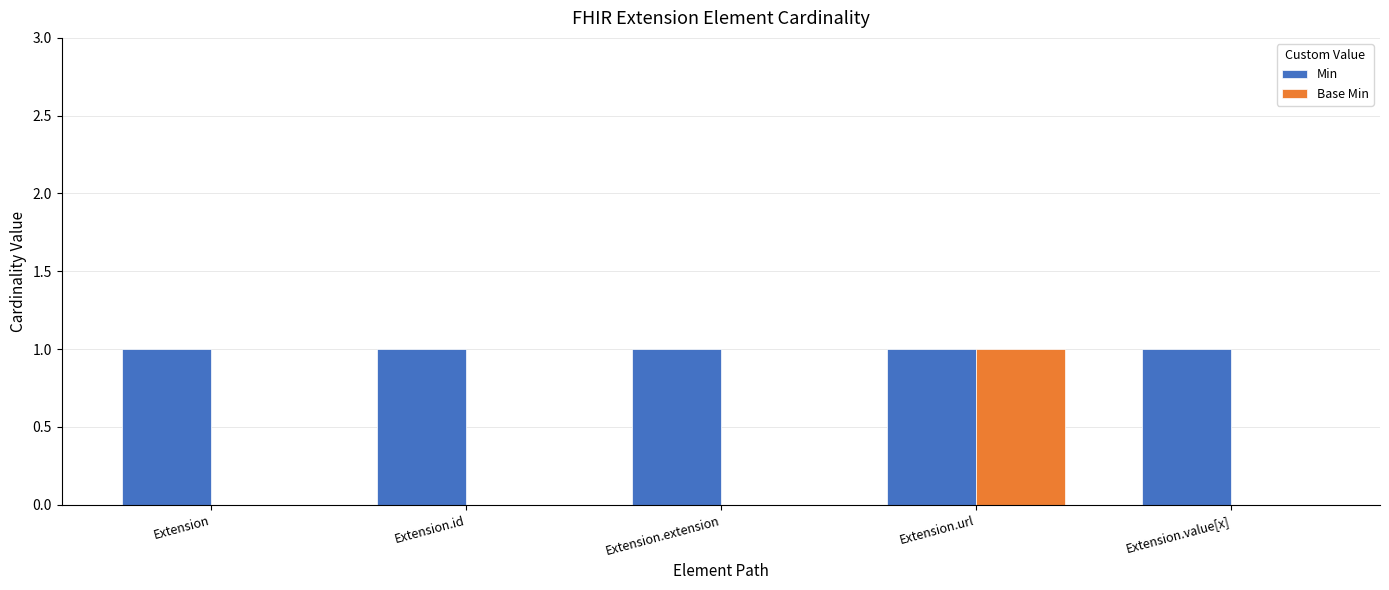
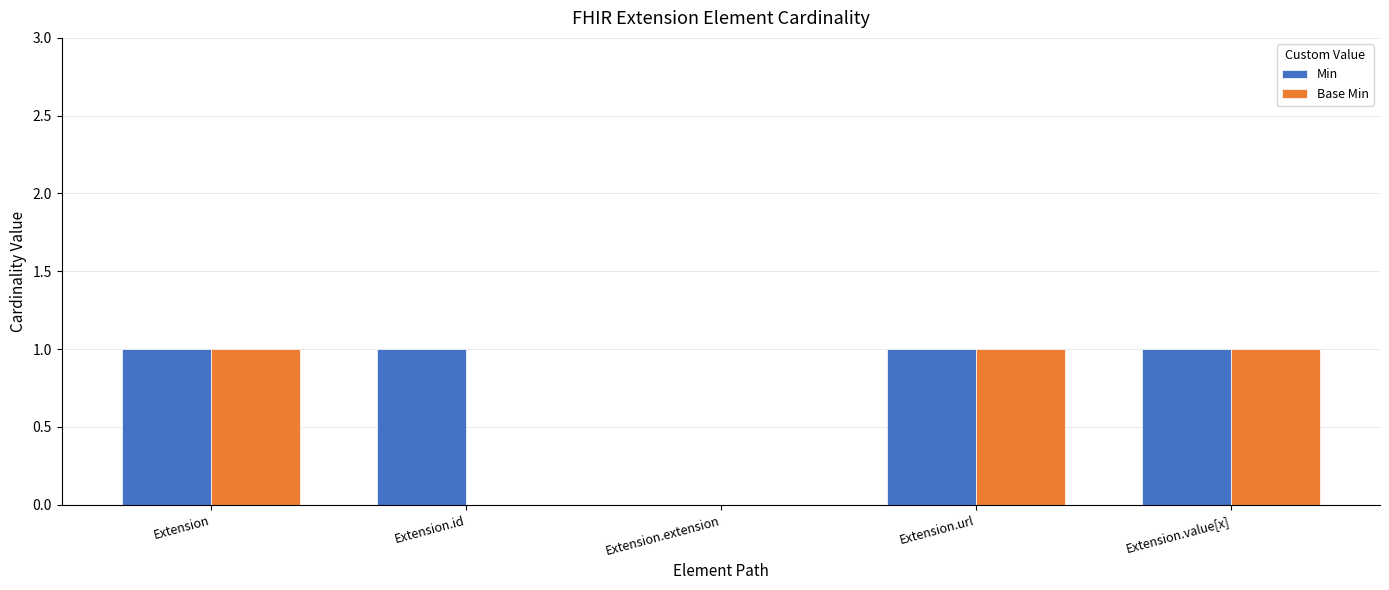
Base Min, Extension: 0 -> 1
Min, Extension.extension: 1 -> 0
Base Min, Extension.value[x]: 0 -> 1
